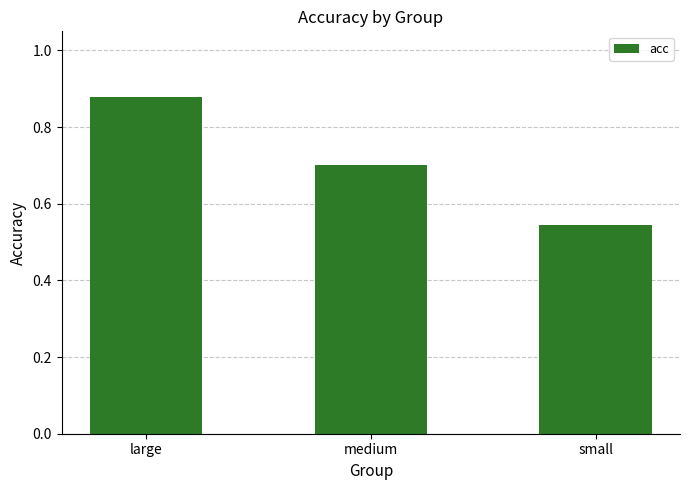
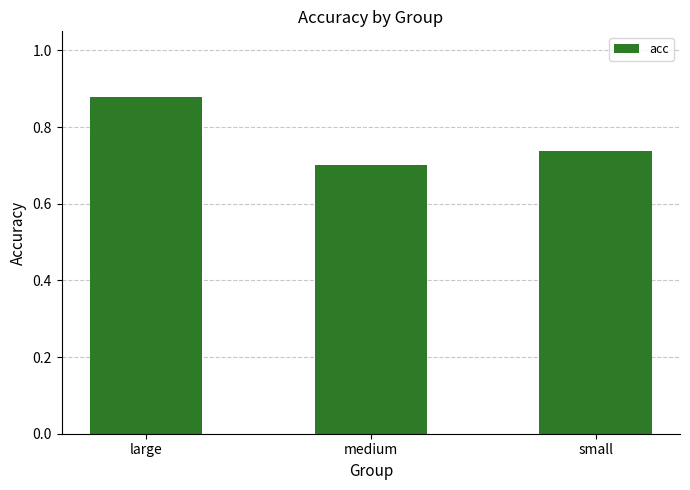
small: 0.54 -> 0.74
